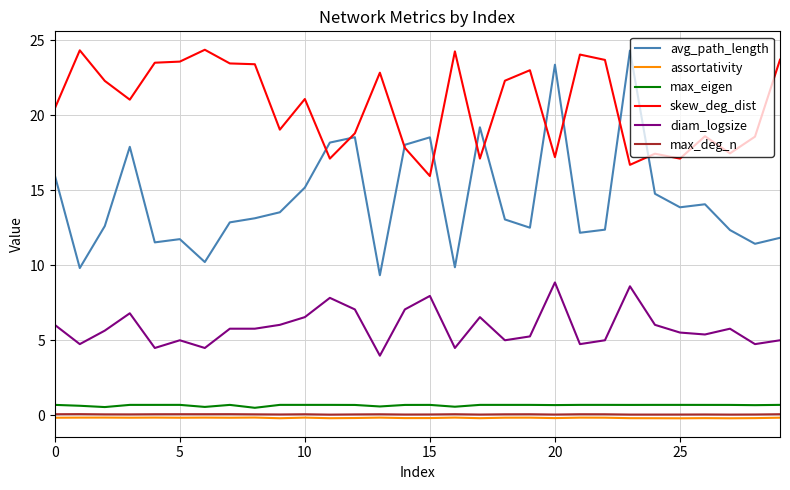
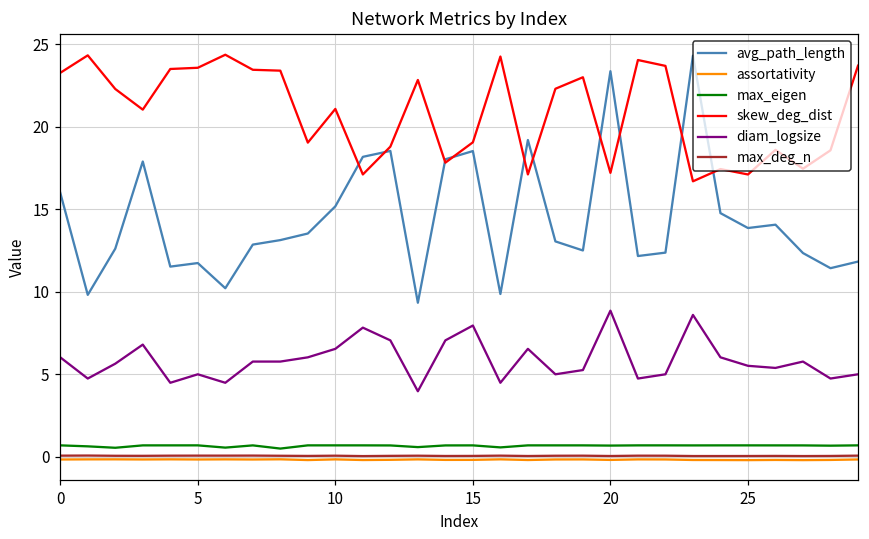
skew_deg_dist, 0: 20.5 -> 23.3
skew_deg_dist, 15: 16.0 -> 19.1
